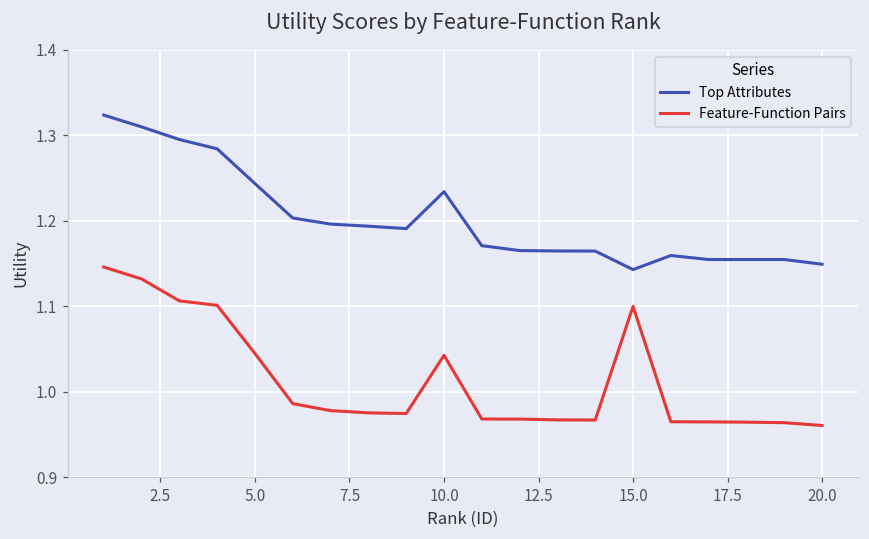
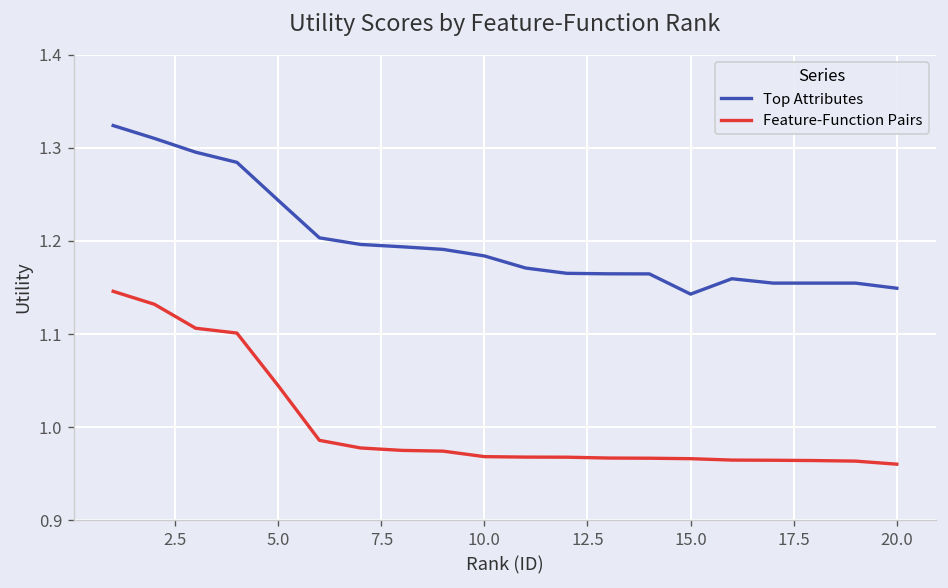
Top Attributes, 10.0: 1.23 -> 1.18
Feature-Function Pairs, 10.0: 1.04 -> 0.97
Feature-Function Pairs, 15.0: 1.10 -> 0.97
